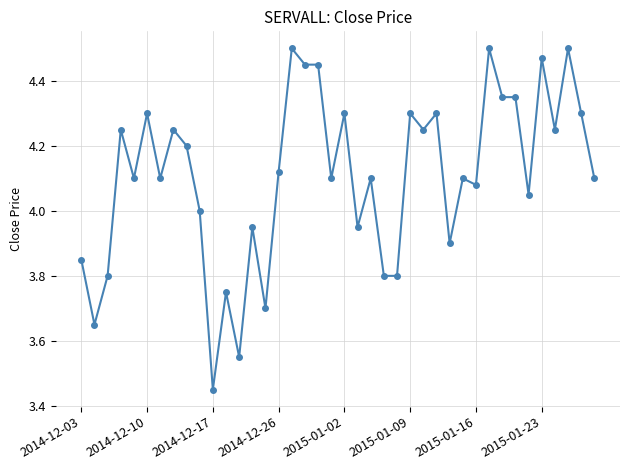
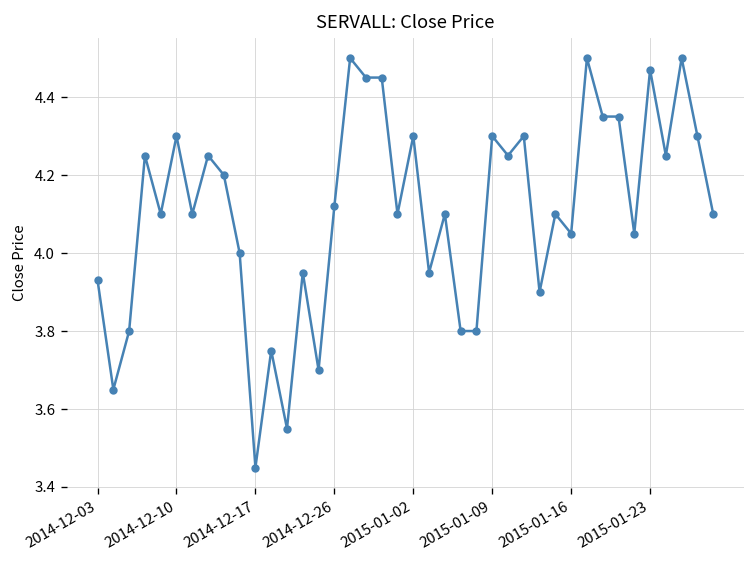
2014-12-03: 3.85 -> 3.93
2015-01-16: 4.08 -> 4.05
